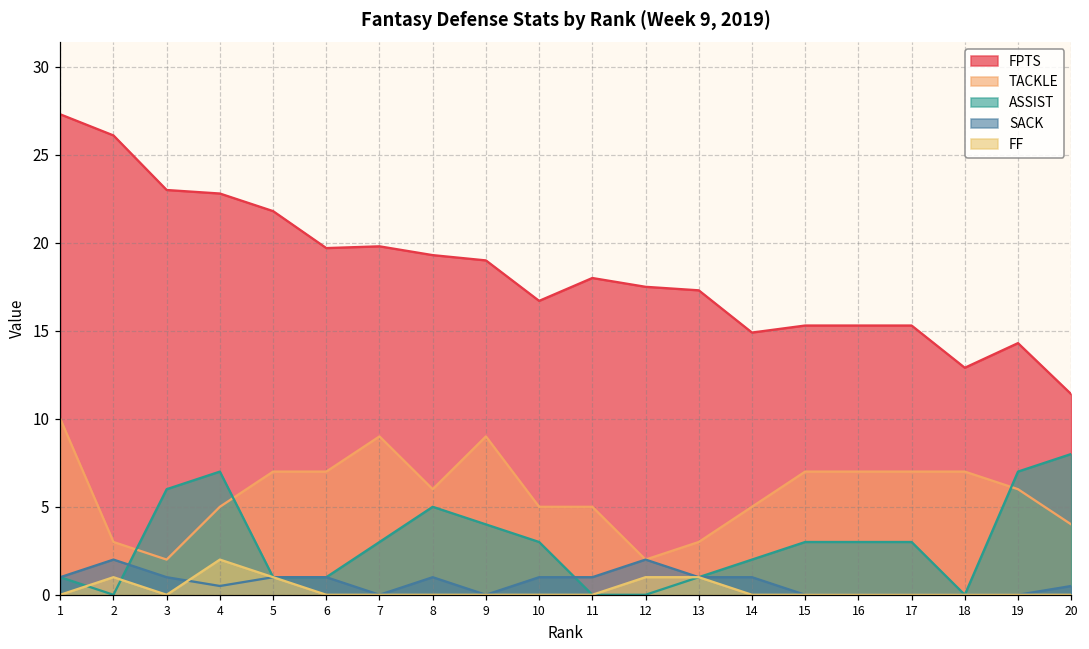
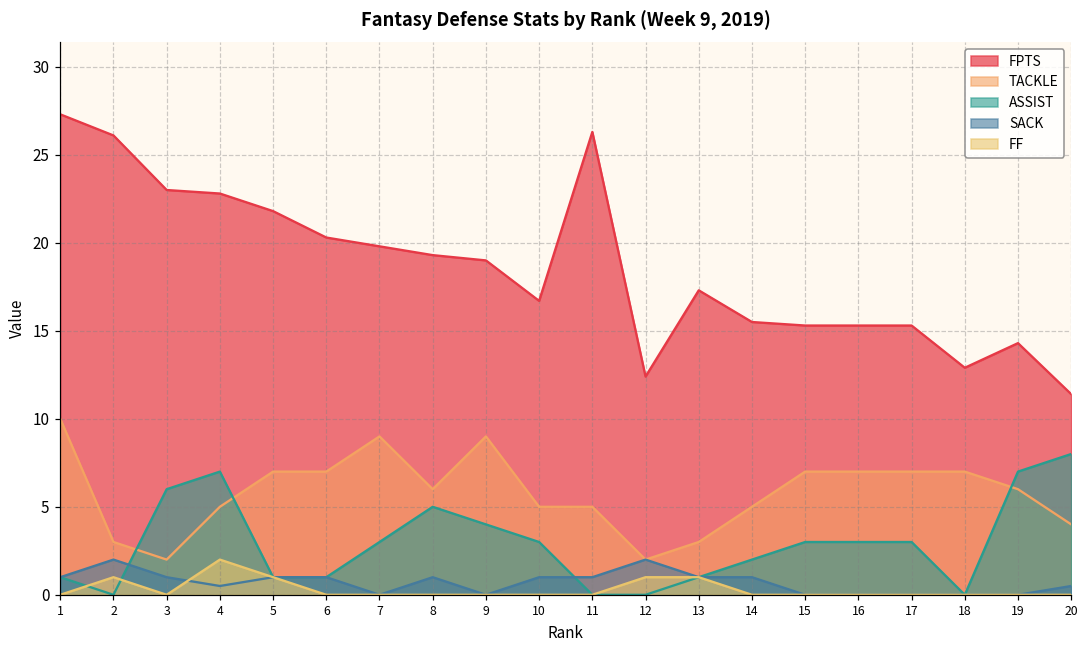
FPTS, 6: 19.7 -> 20.3
FPTS, 11: 18.0 -> 26.3
FPTS, 12: 17.5 -> 12.4
FPTS, 14: 14.9 -> 15.5
